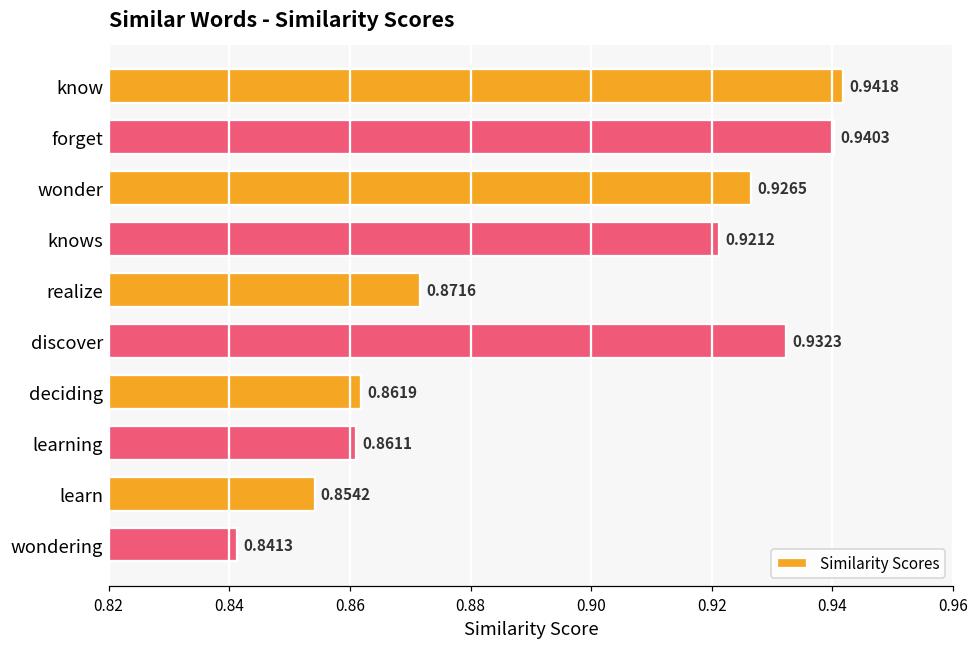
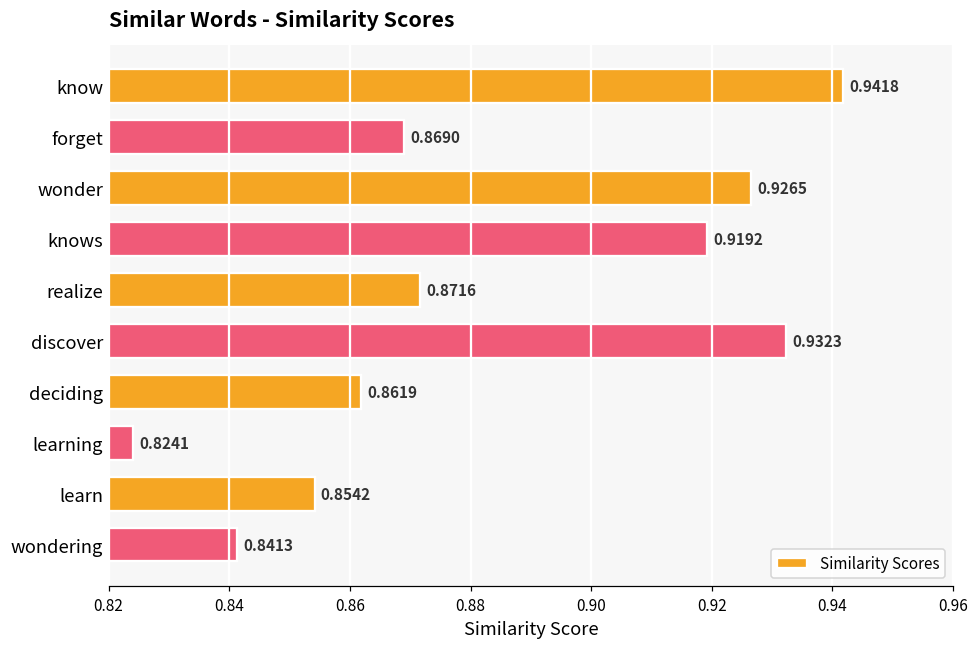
forget: 0.9403 -> 0.8690
knows: 0.9212 -> 0.9192
learning: 0.8611 -> 0.8241
